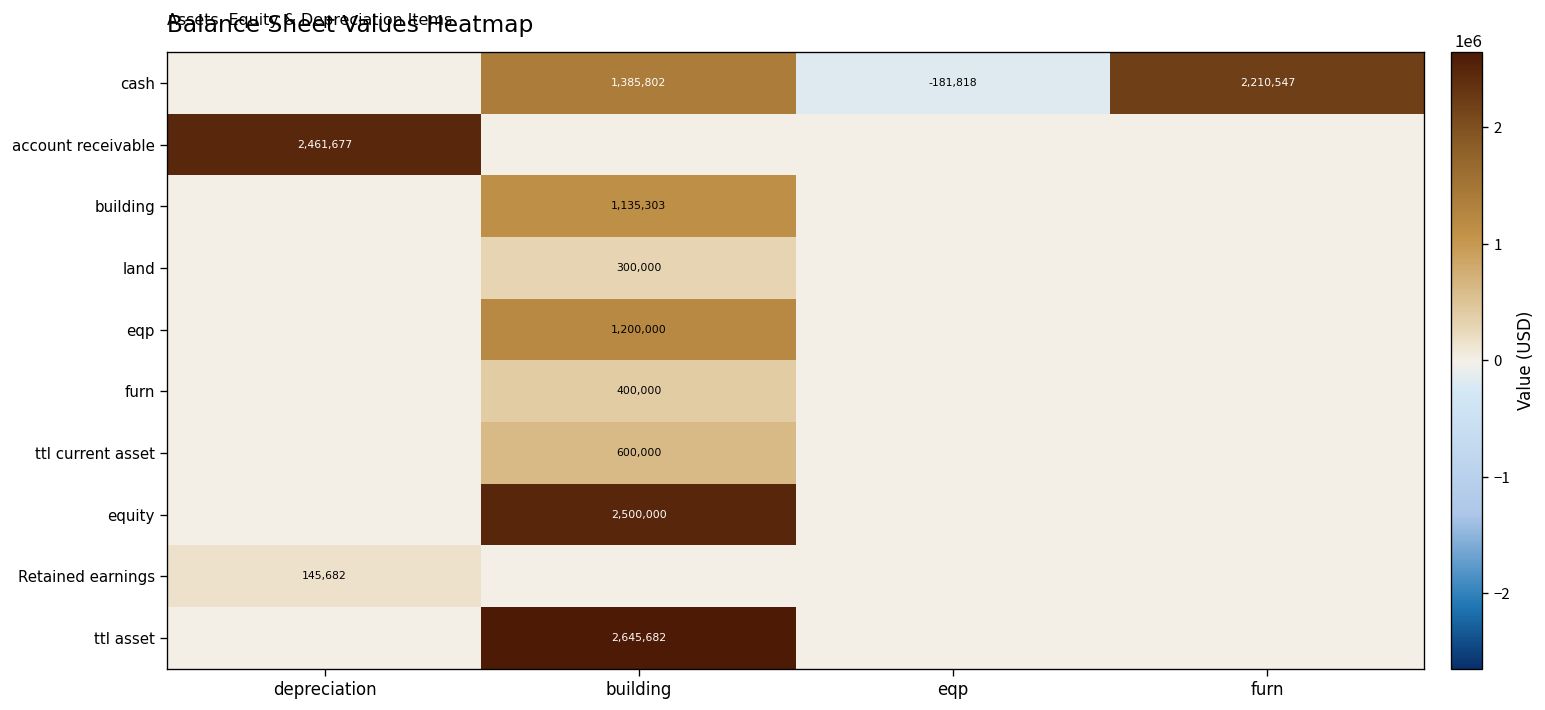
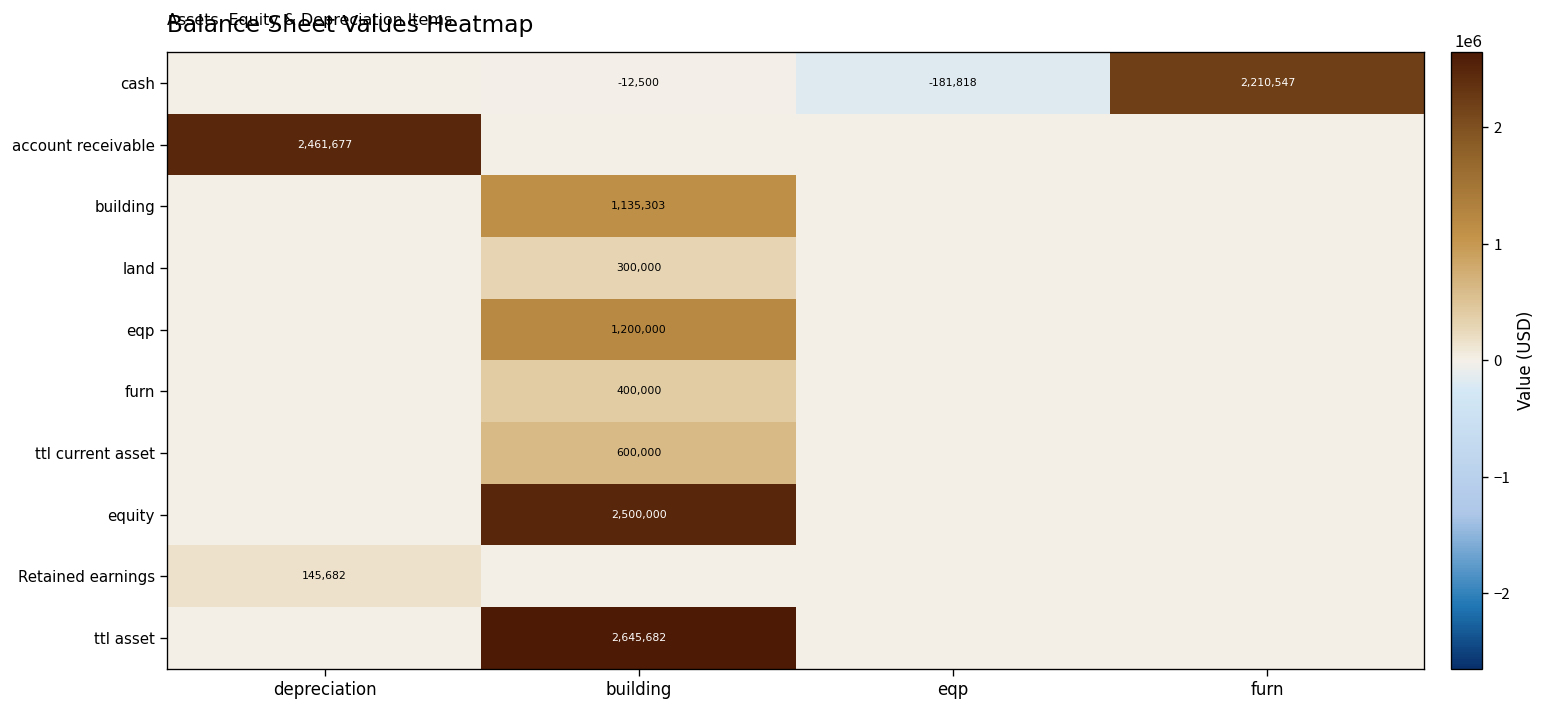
cash, building: 1,385,802 -> -12,500
